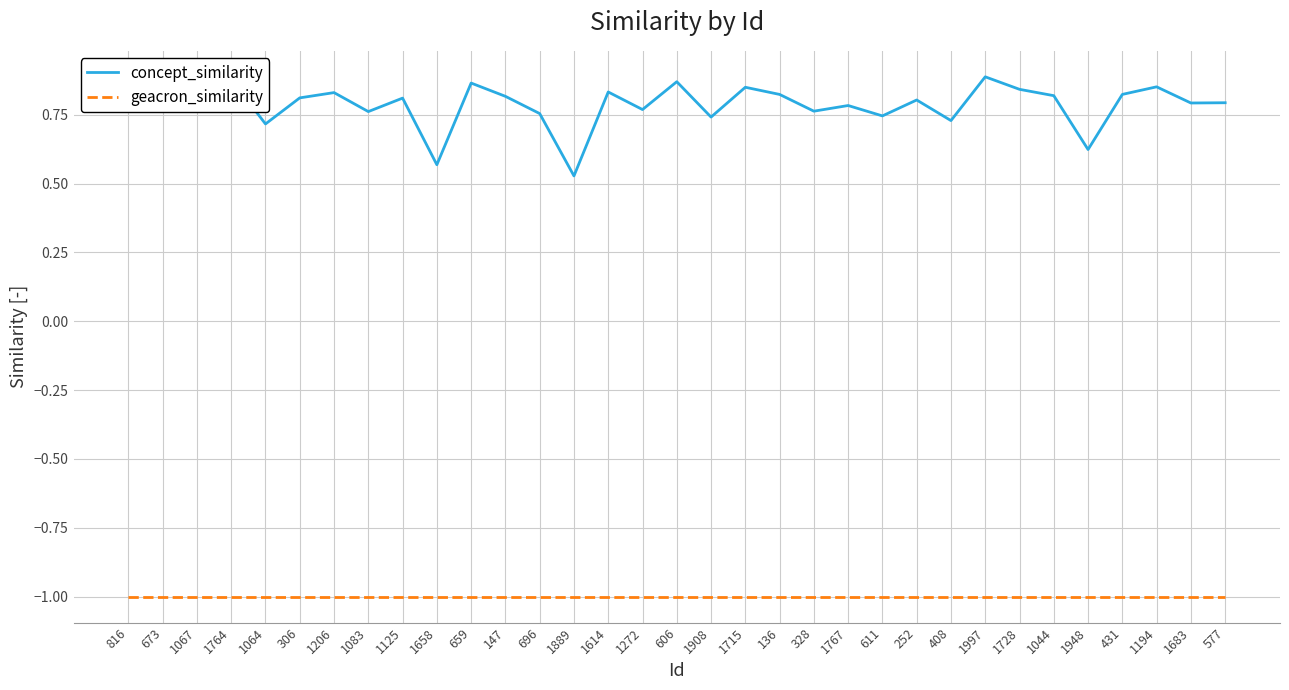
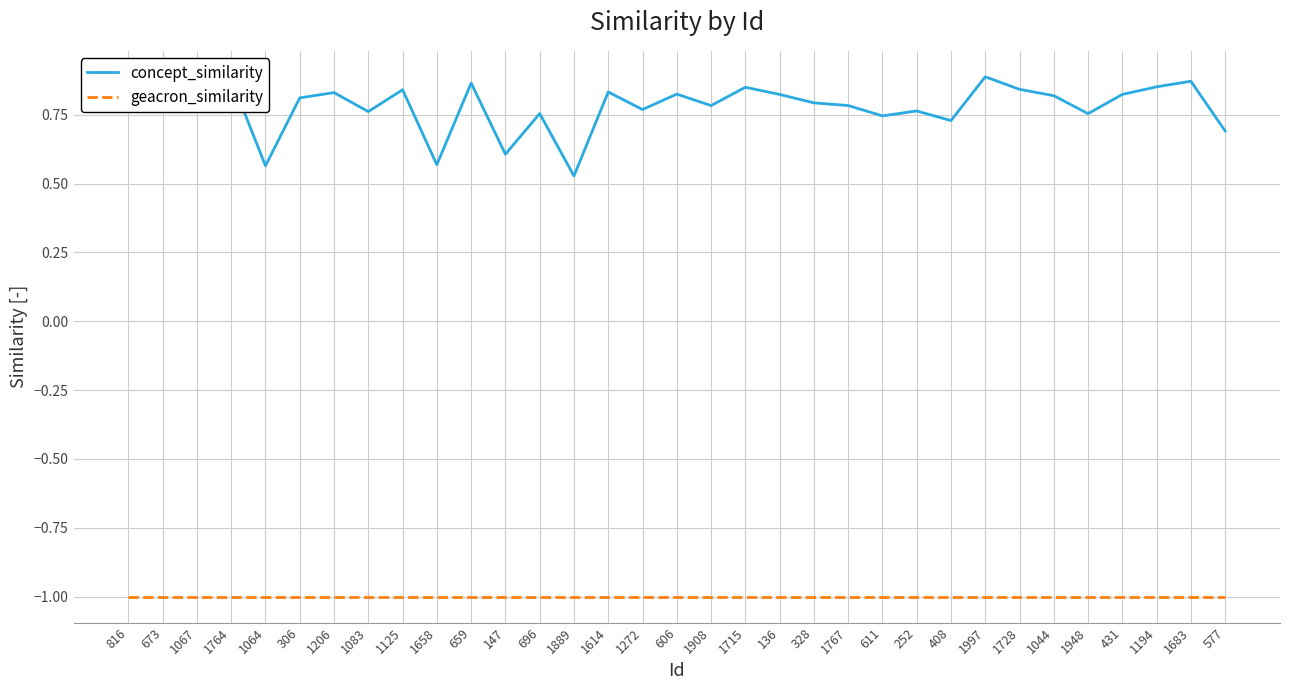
concept_similarity, 1064: 0.72 -> 0.56
concept_similarity, 1125: 0.81 -> 0.84
concept_similarity, 147: 0.82 -> 0.61
concept_similarity, 606: 0.87 -> 0.82
concept_similarity, 1908: 0.74 -> 0.78
concept_similarity, 328: 0.76 -> 0.79
concept_similarity, 252: 0.80 -> 0.76
concept_similarity, 1948: 0.62 -> 0.75
concept_similarity, 1683: 0.79 -> 0.87
concept_similarity, 577: 0.79 -> 0.69
